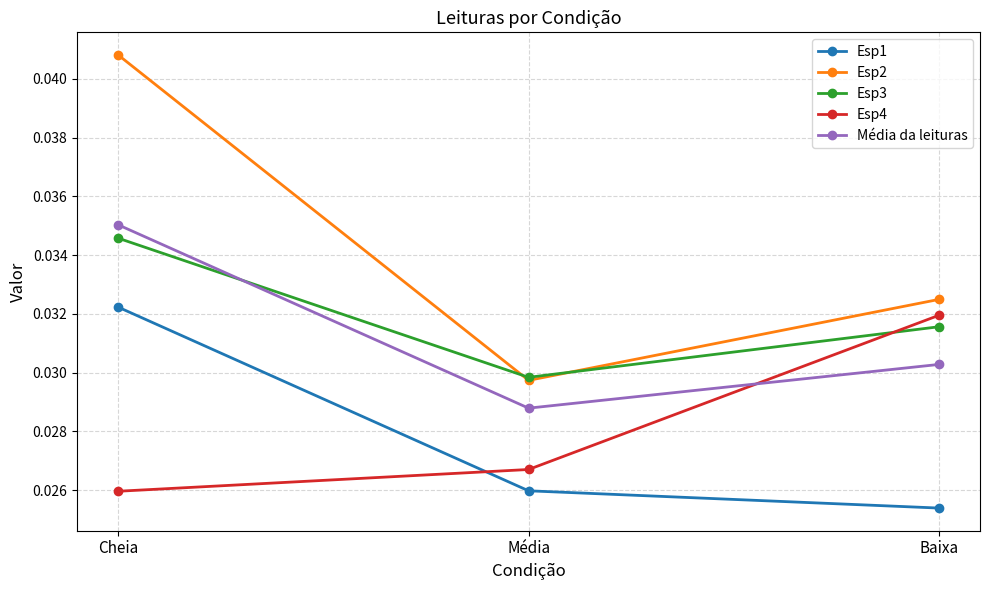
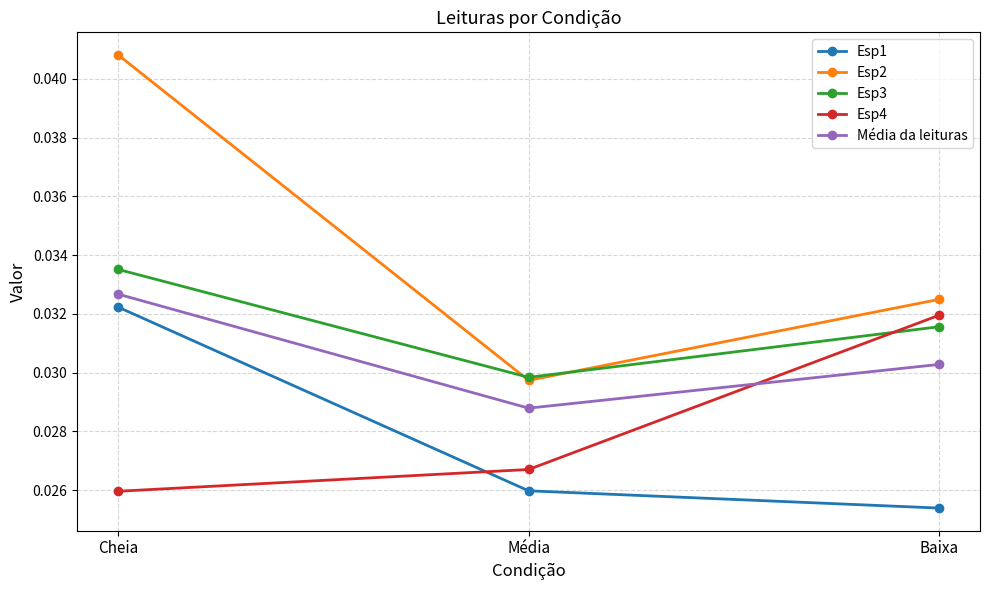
Esp3, Cheia: 0.0346 -> 0.0335
Média da leituras, Cheia: 0.0350 -> 0.0327
